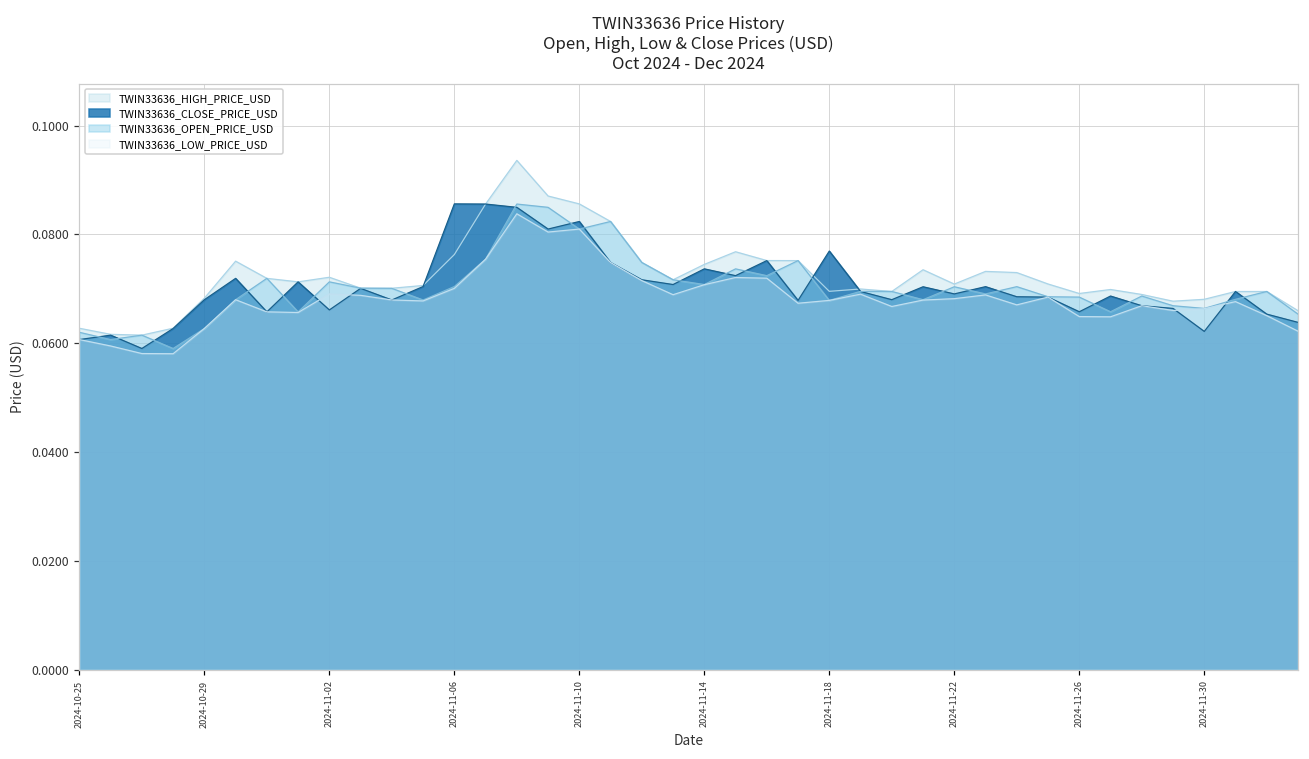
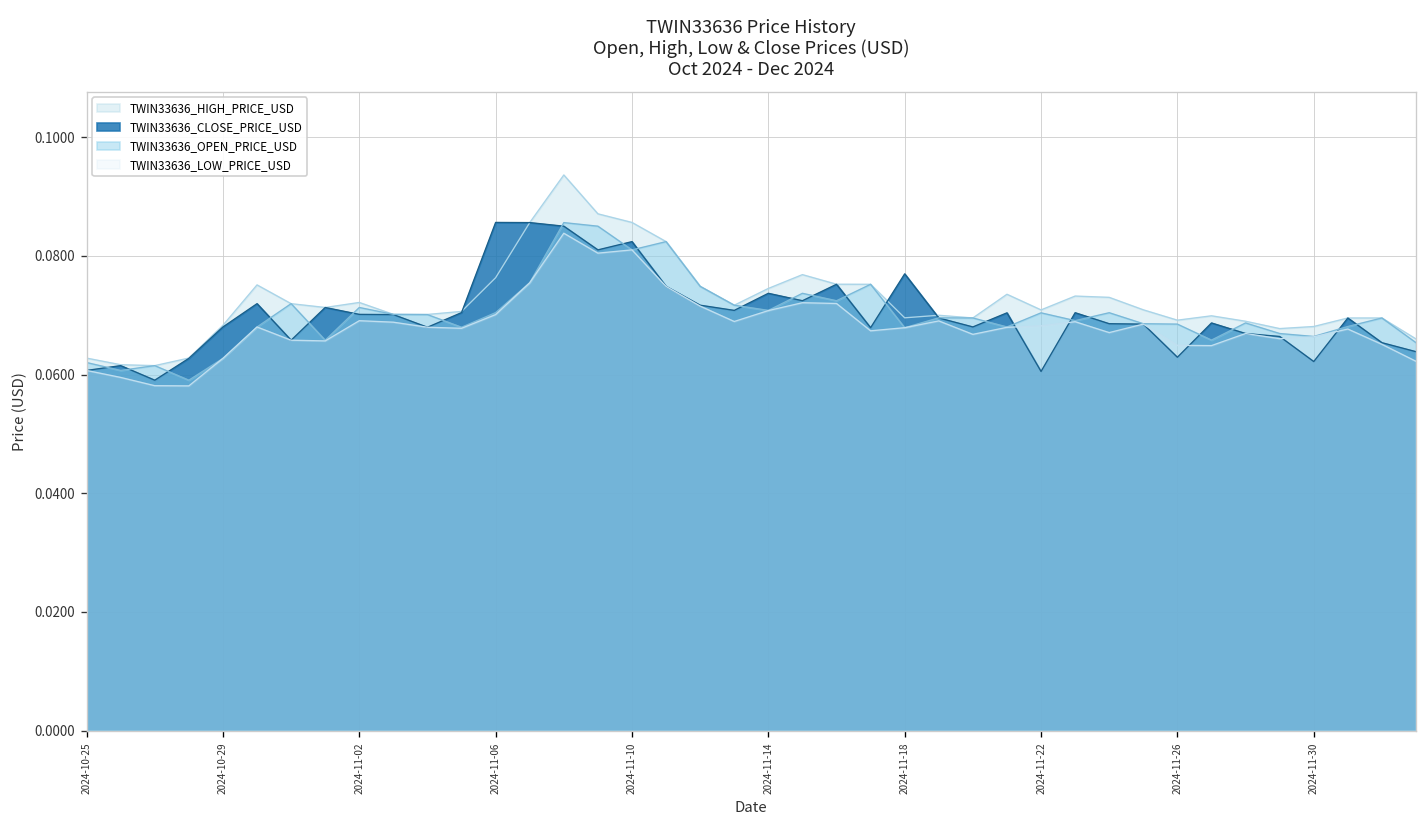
TWIN33636_CLOSE_PRICE_USD, 2024-11-02: 0.066 -> 0.070
TWIN33636_CLOSE_PRICE_USD, 2024-11-22: 0.069 -> 0.061
TWIN33636_CLOSE_PRICE_USD, 2024-11-26: 0.066 -> 0.063
